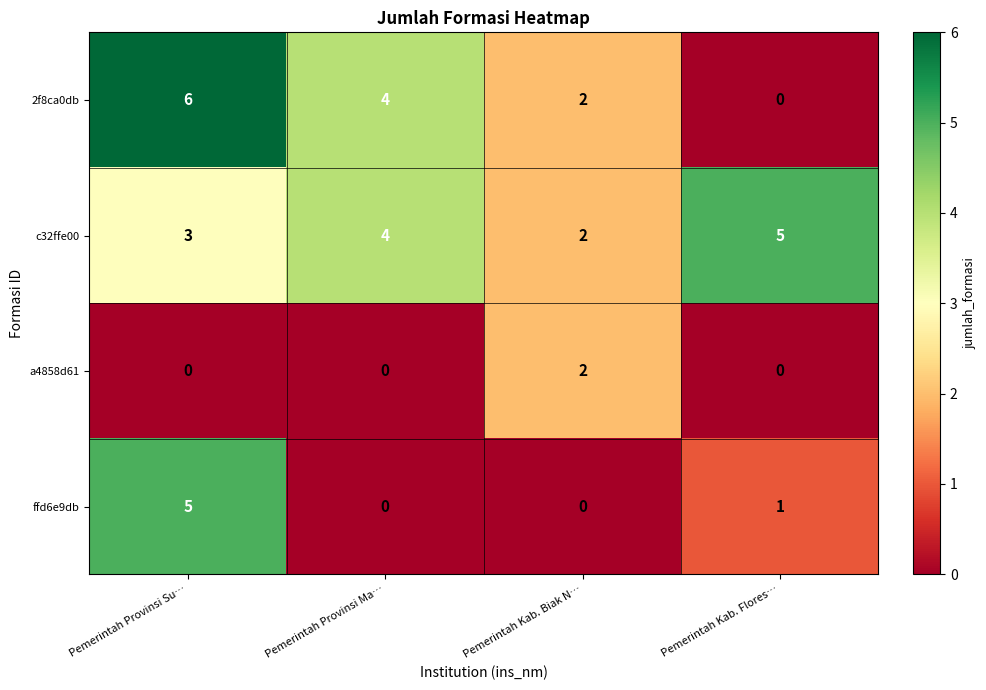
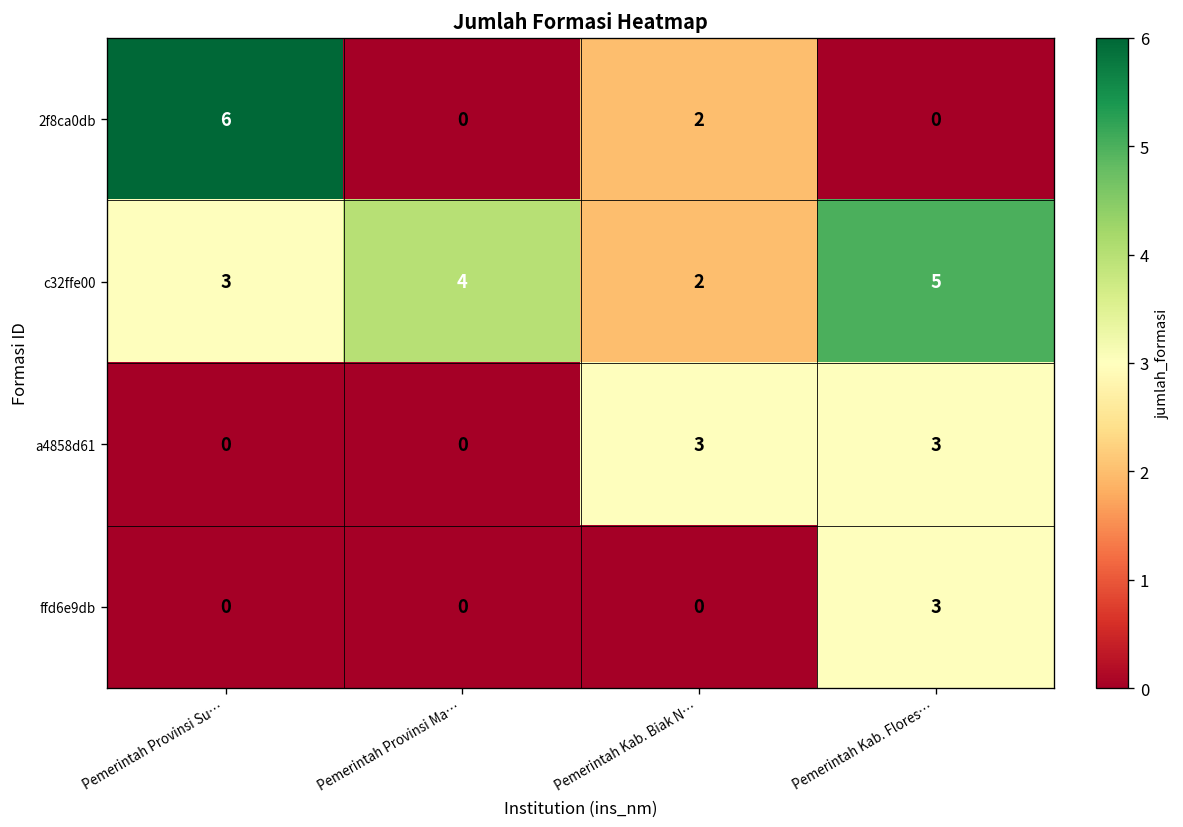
2f8ca0db, Pemerintah Provinsi Ma…: 4 -> 0
a4858d61, Pemerintah Kab. Biak N…: 2 -> 3
a4858d61, Pemerintah Kab. Flores…: 0 -> 3
ffd6e9db, Pemerintah Provinsi Su…: 5 -> 0
ffd6e9db, Pemerintah Kab. Flores…: 1 -> 3
